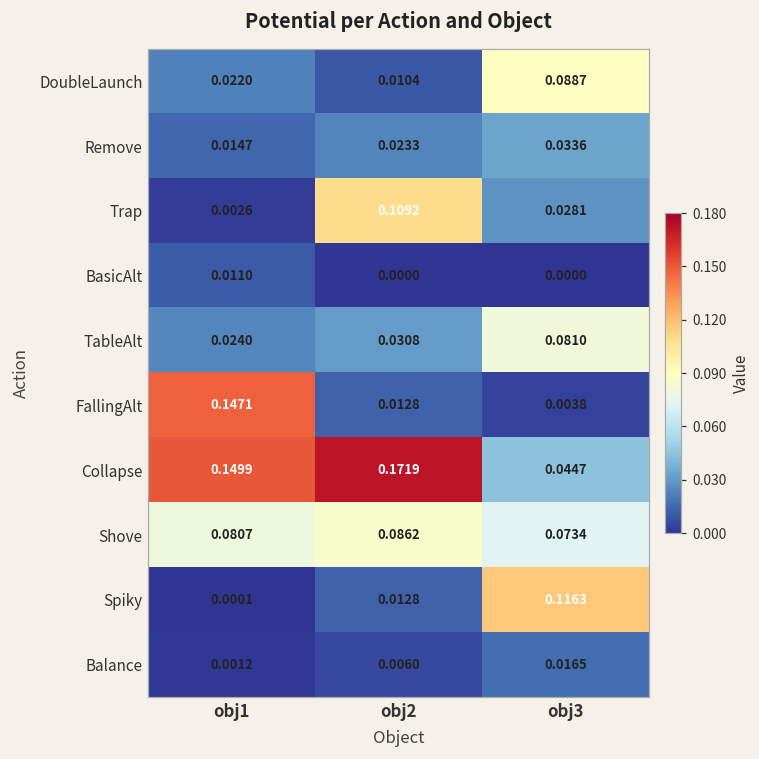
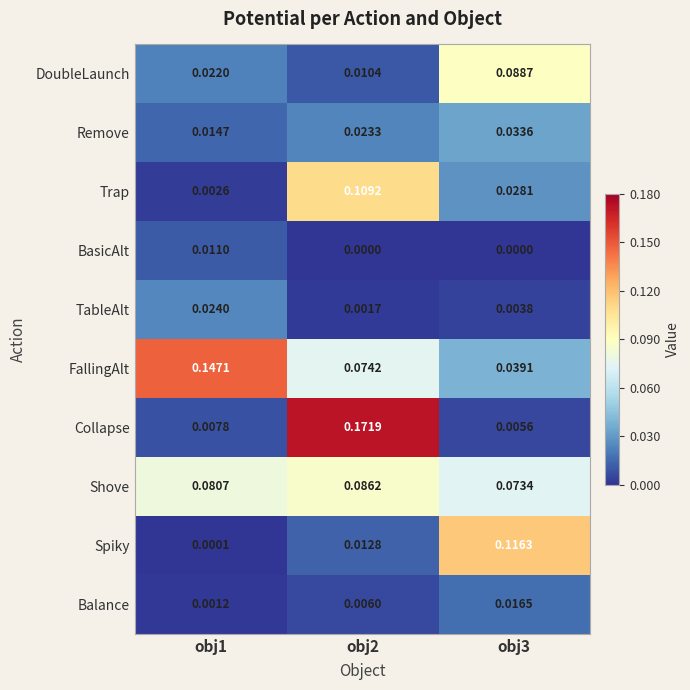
TableAlt, obj2: 0.0308 -> 0.0017
TableAlt, obj3: 0.0810 -> 0.0038
FallingAlt, obj2: 0.0128 -> 0.0742
FallingAlt, obj3: 0.0038 -> 0.0391
Collapse, obj1: 0.1499 -> 0.0078
Collapse, obj3: 0.0447 -> 0.0056
